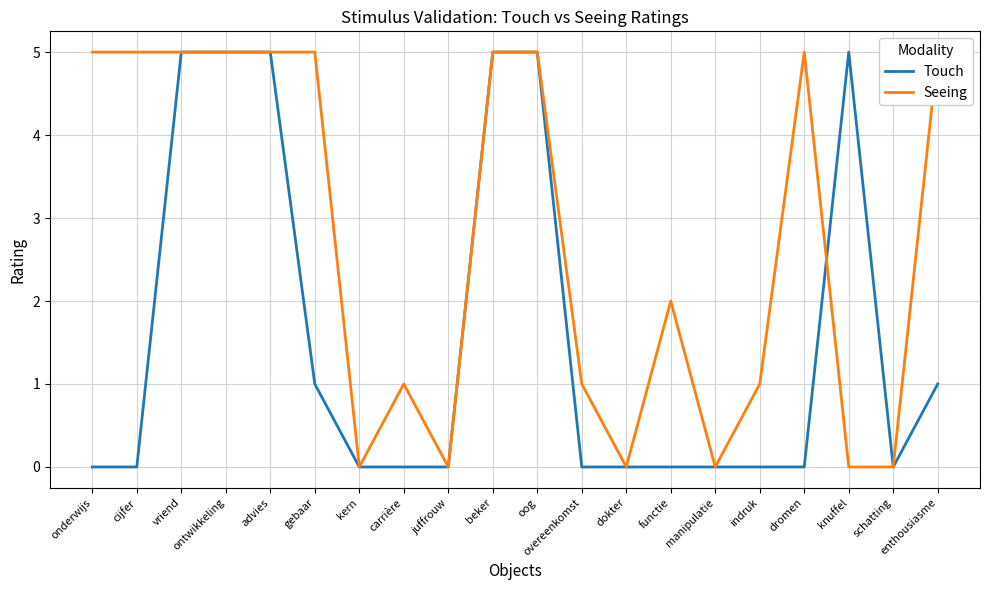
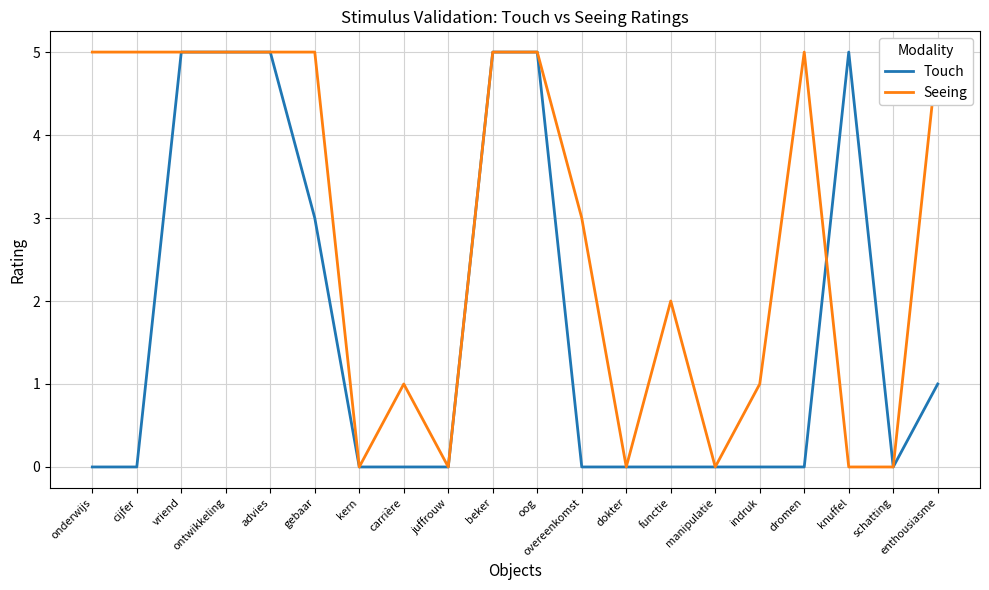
Touch, gebaar: 1 -> 3
Seeing, overeenkomst: 1 -> 3
